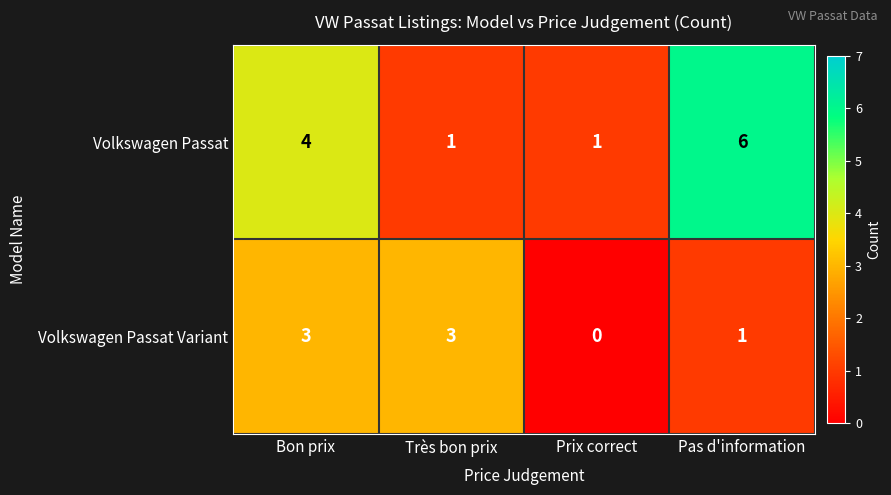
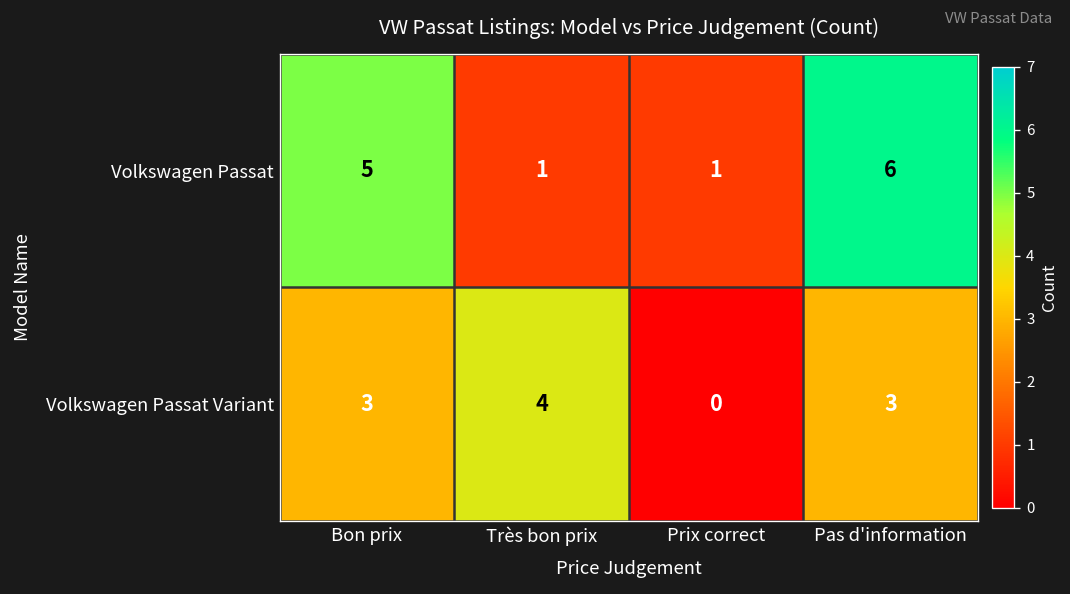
Volkswagen Passat, Bon prix: 4 -> 5
Volkswagen Passat Variant, Très bon prix: 3 -> 4
Volkswagen Passat Variant, Pas d'information: 1 -> 3
